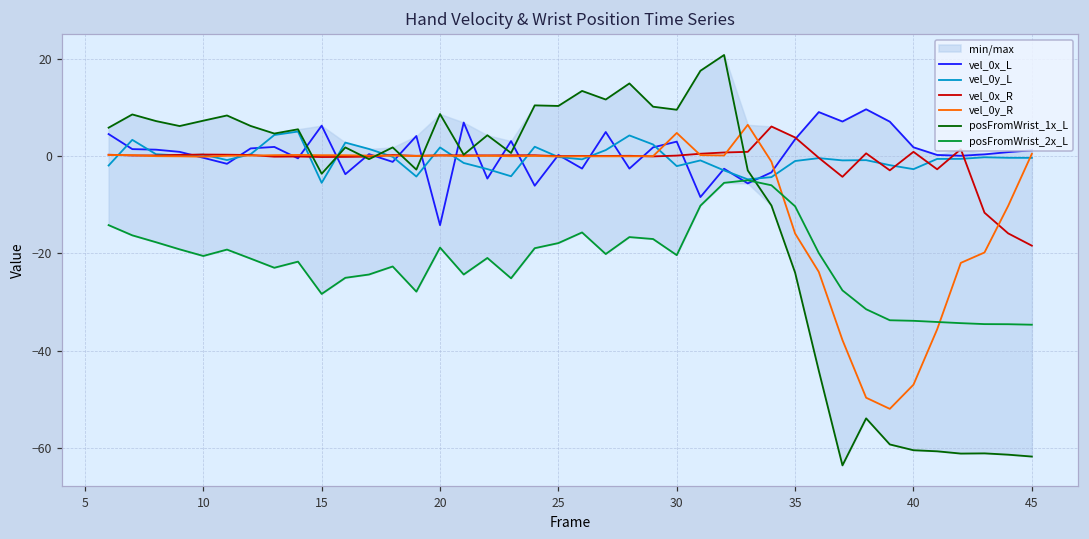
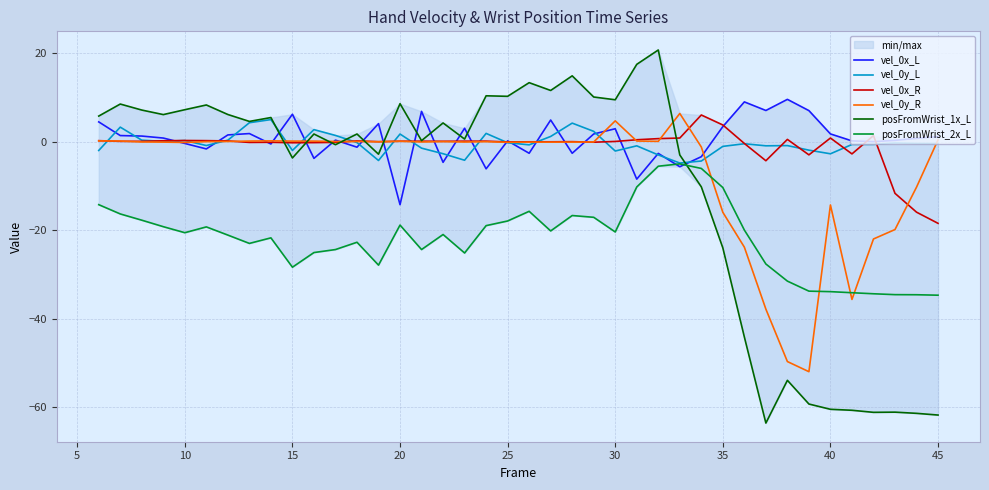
vel_0y_L, 15: -6 -> -2
vel_0y_R, 40: -47 -> -14
